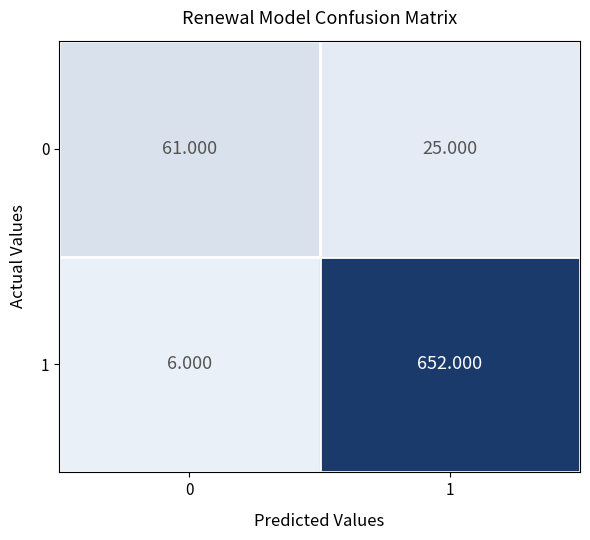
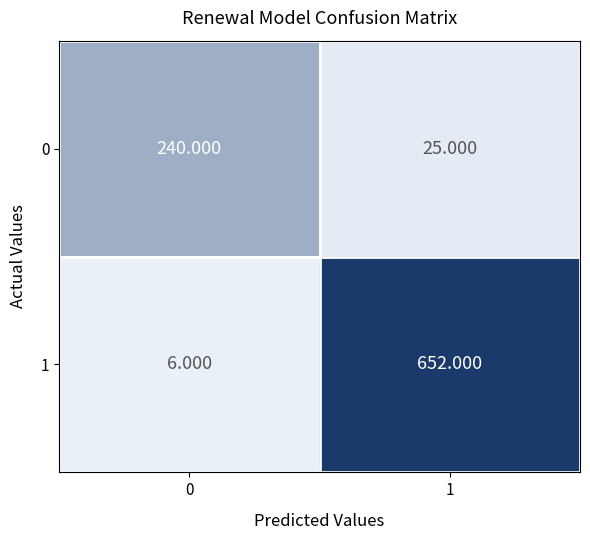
0, 0: 61.000 -> 240.000
